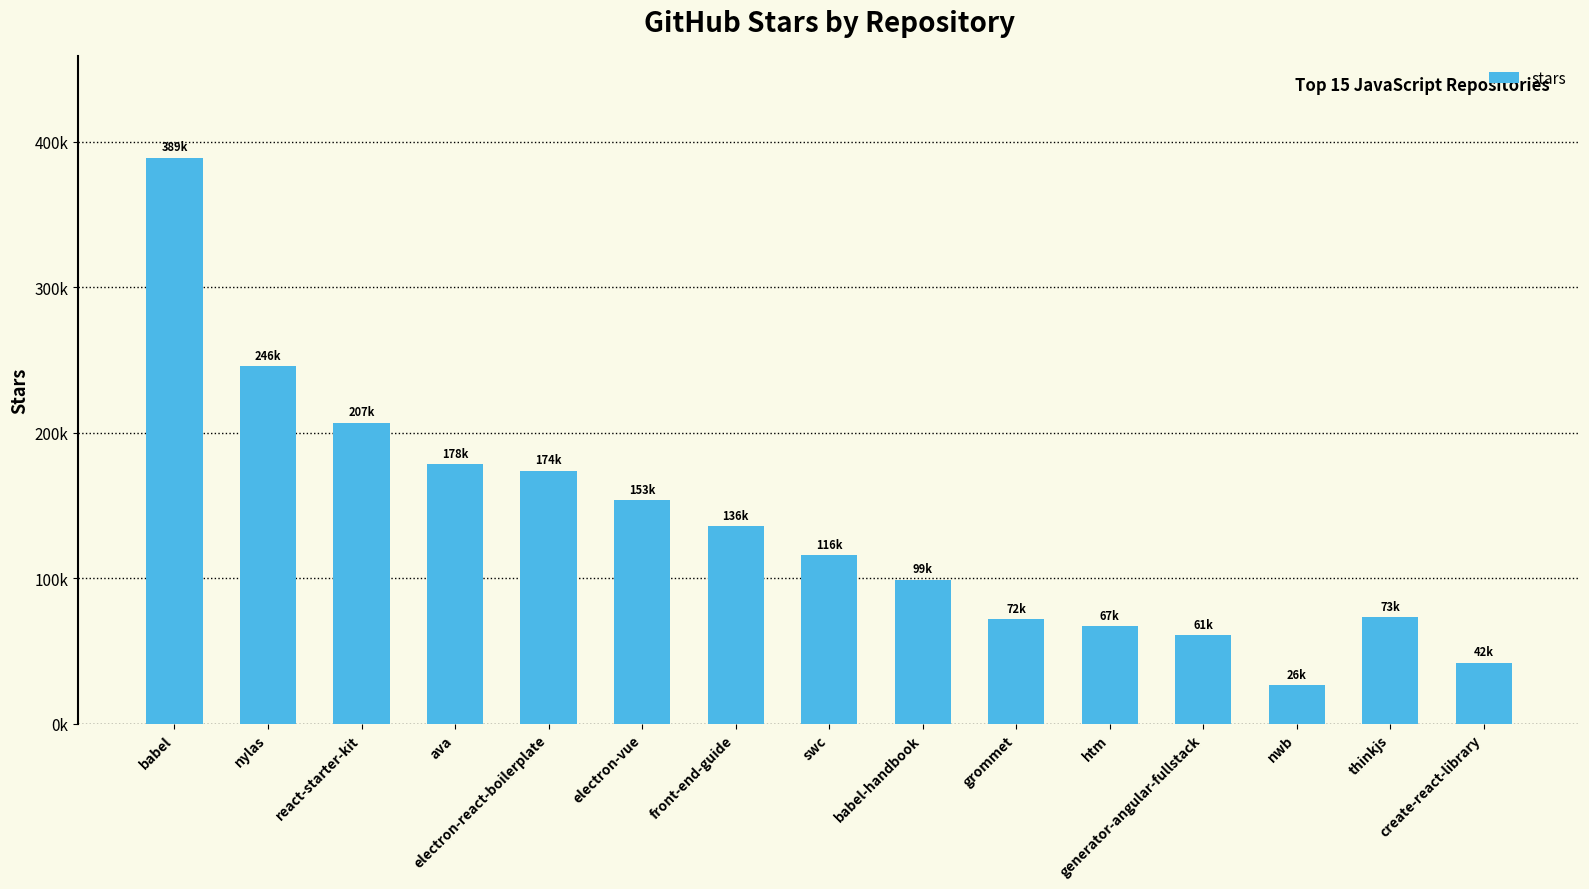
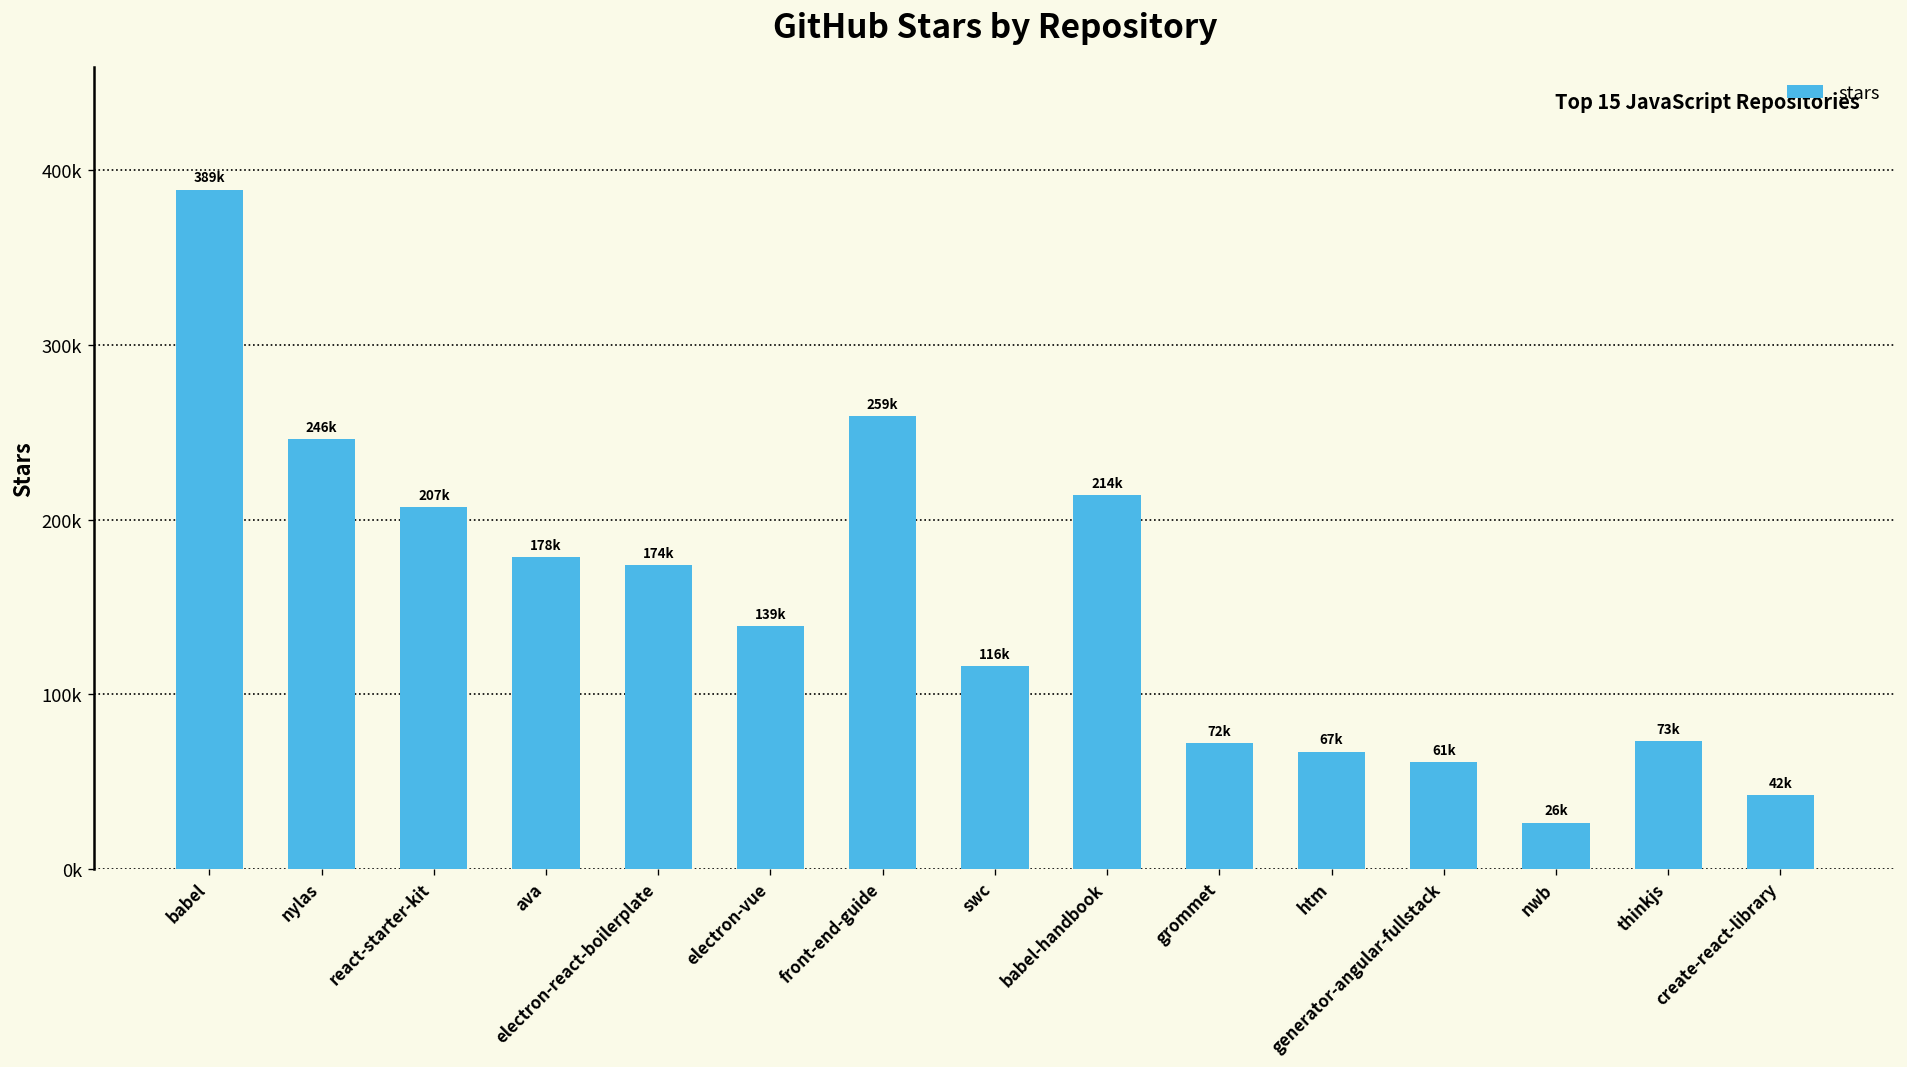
electron-vue: 153k -> 139k
front-end-guide: 136k -> 259k
babel-handbook: 99k -> 214k
